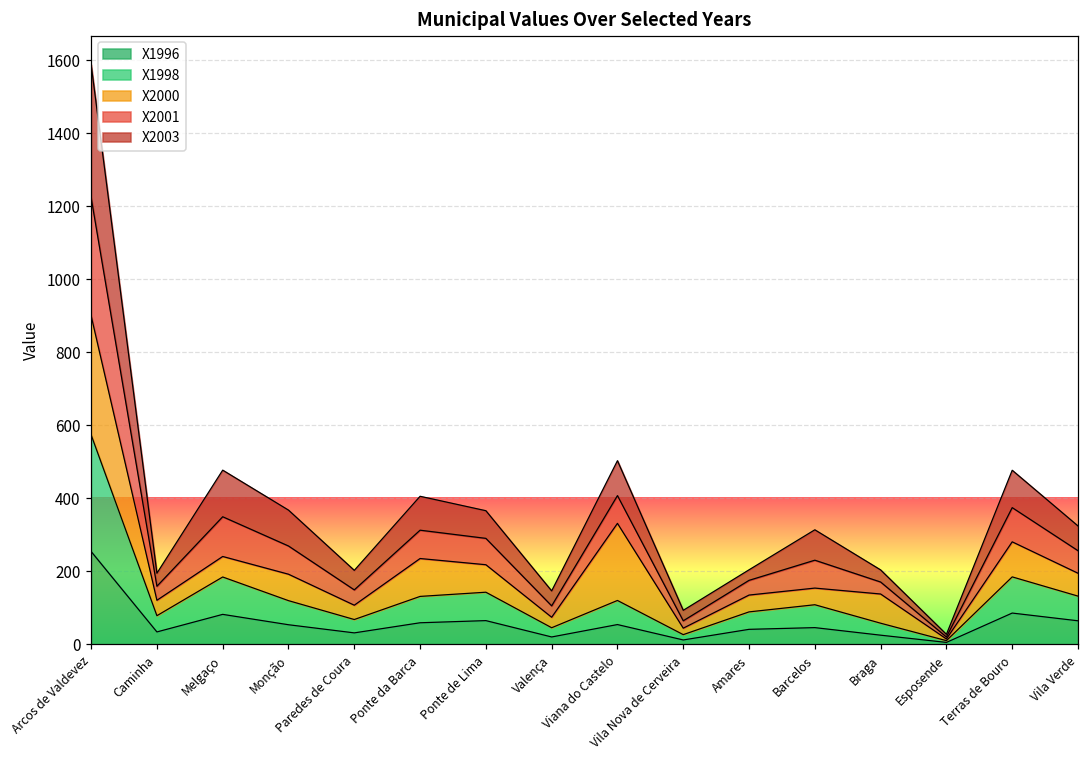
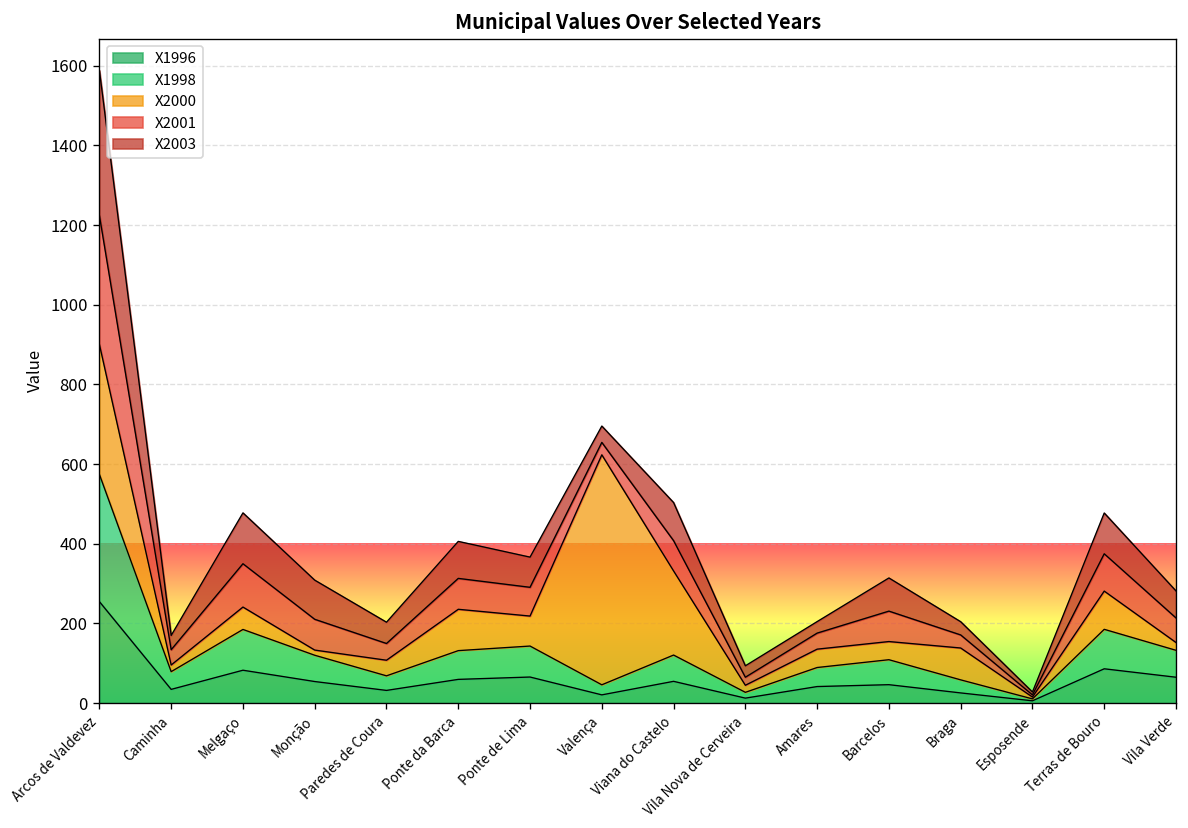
X2000, Caminha: 40 -> 20
X2000, Monção: 70 -> 10
X2000, Valença: 30 -> 580
X2000, Vila Verde: 60 -> 20
